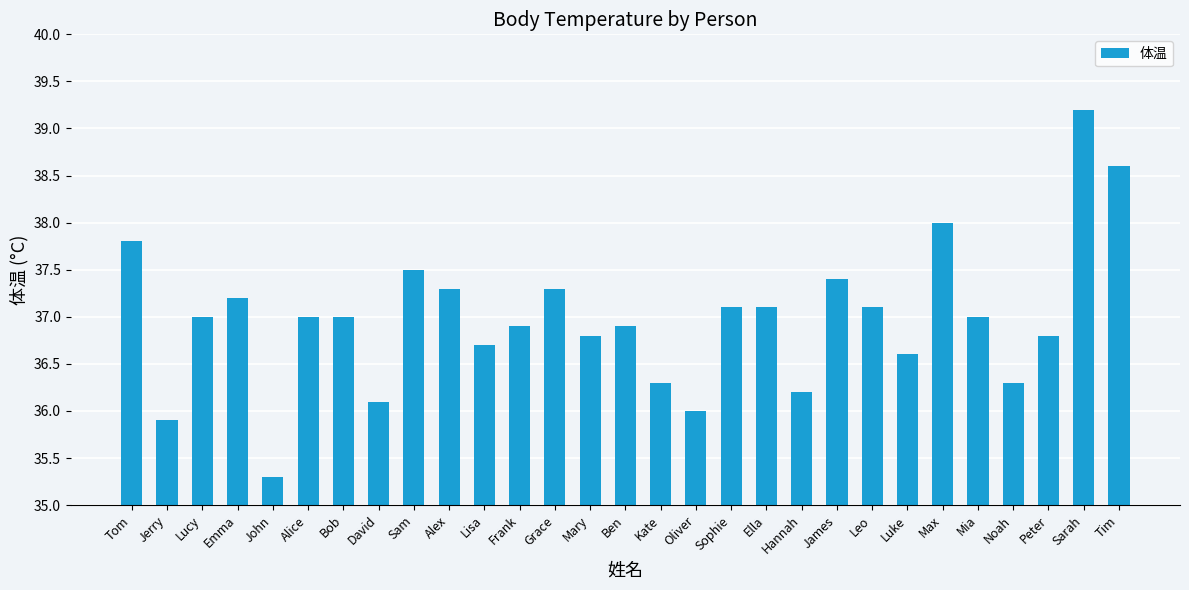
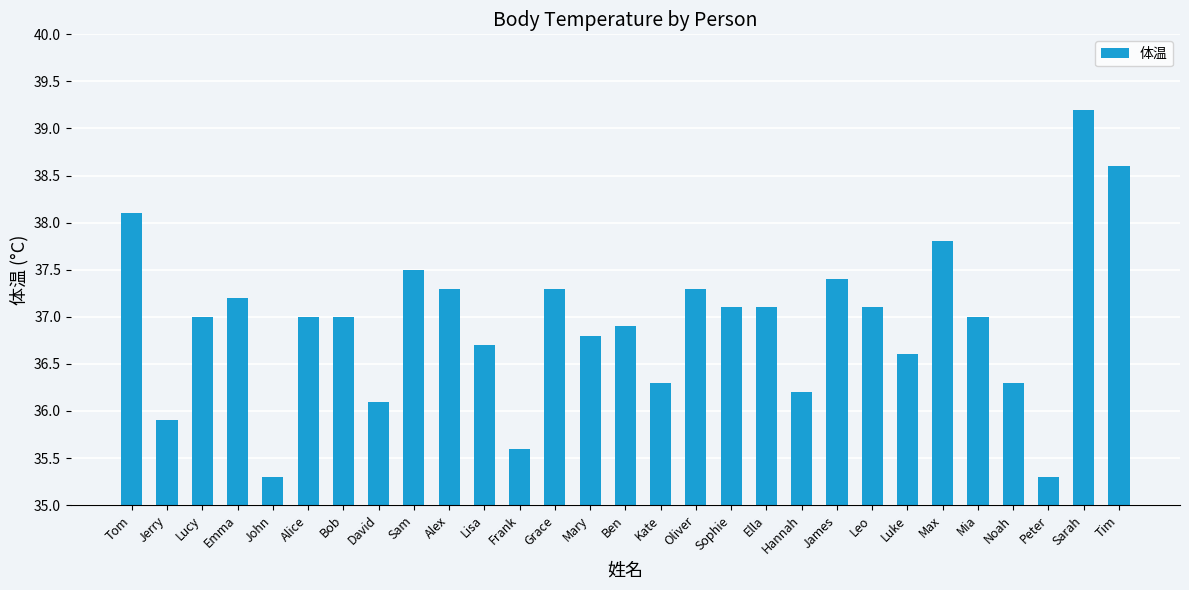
Tom: 37.8 -> 38.1
Frank: 36.9 -> 35.6
Oliver: 36.0 -> 37.3
Max: 38.0 -> 37.8
Peter: 36.8 -> 35.3
